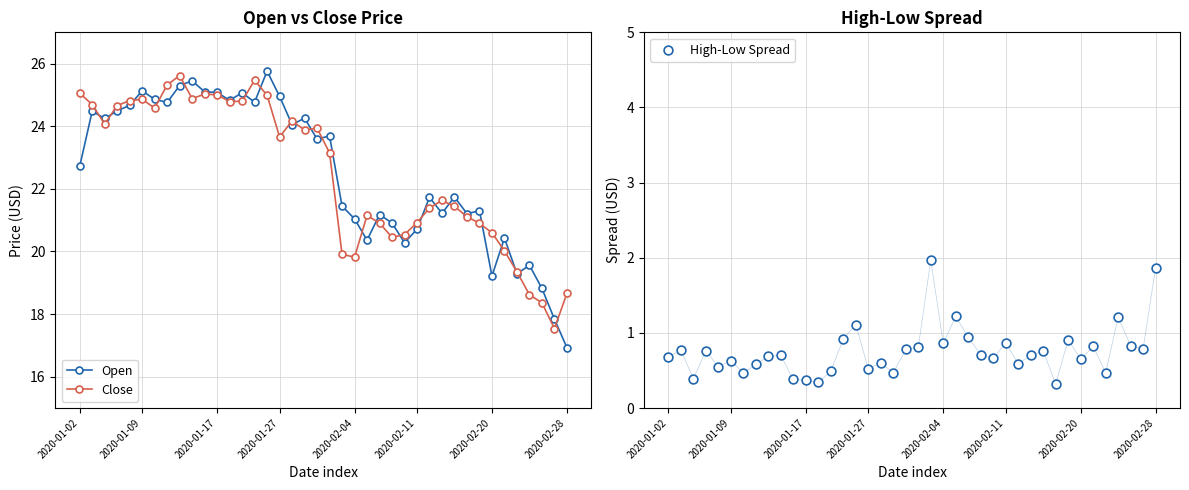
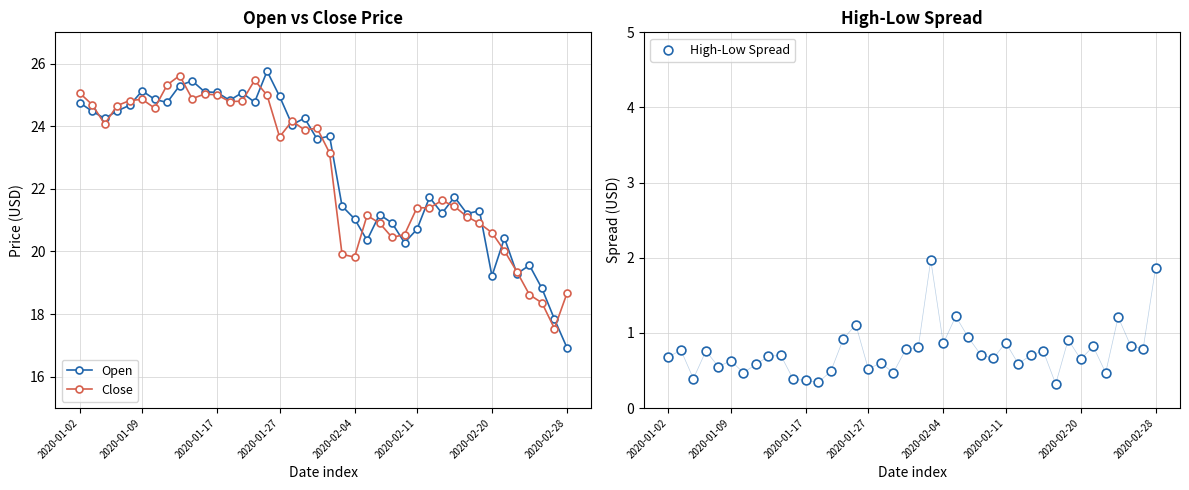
Open vs Close Price, Open, 2020-01-02: 22.7 -> 24.8
Open vs Close Price, Close, 2020-02-11: 20.9 -> 21.4
